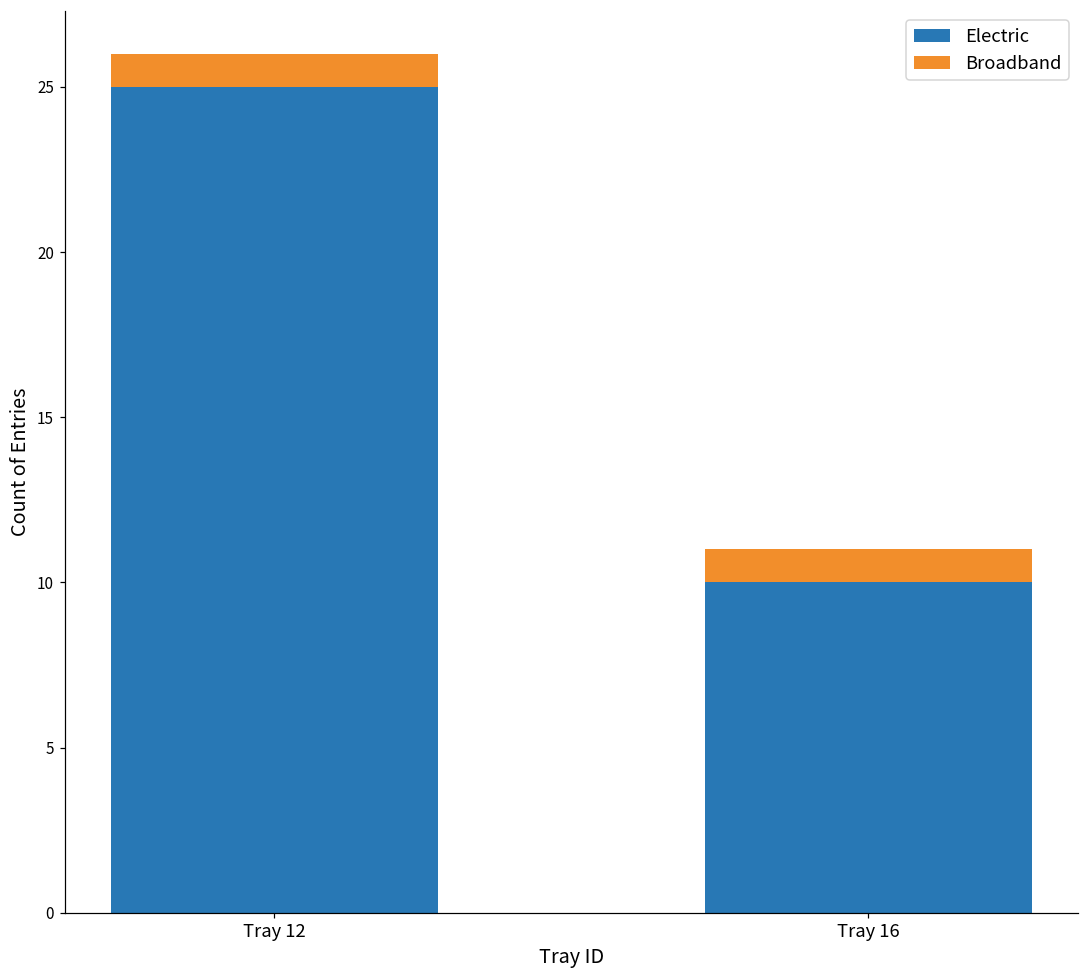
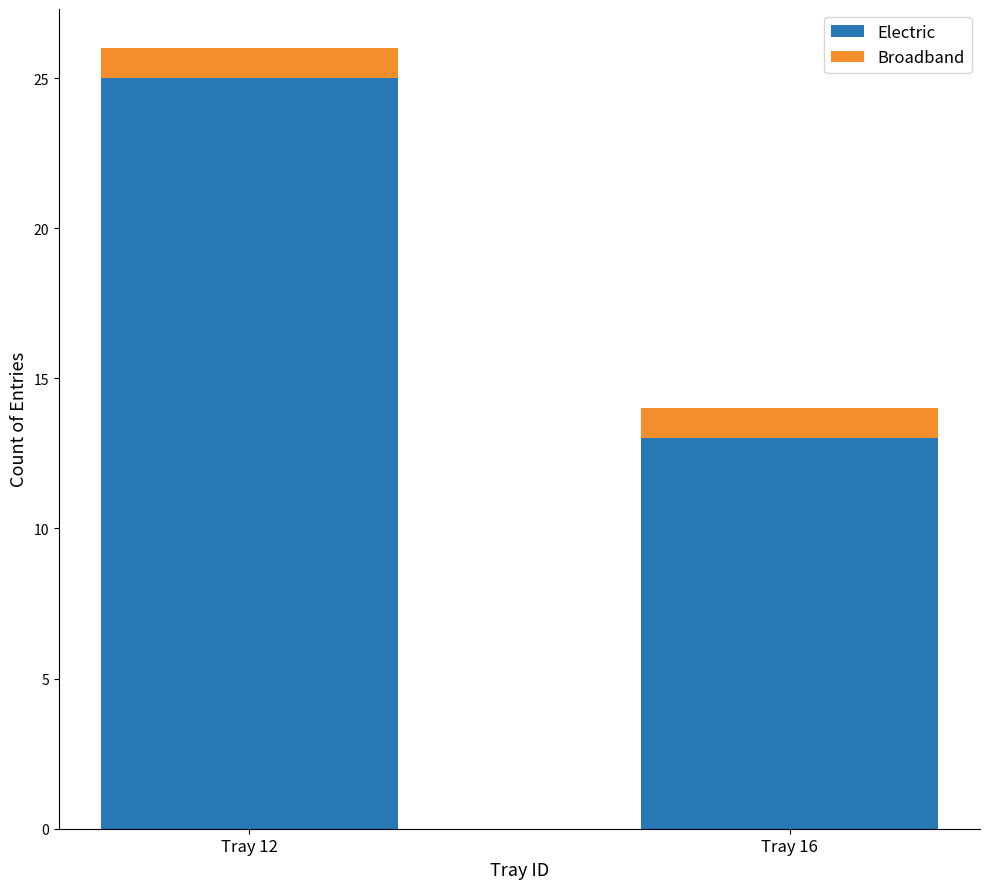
Electric, Tray 16: 10 -> 13
